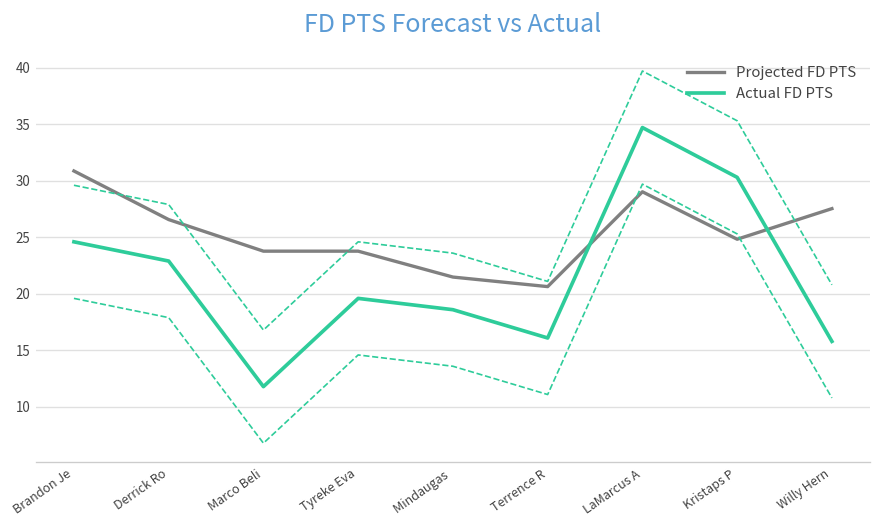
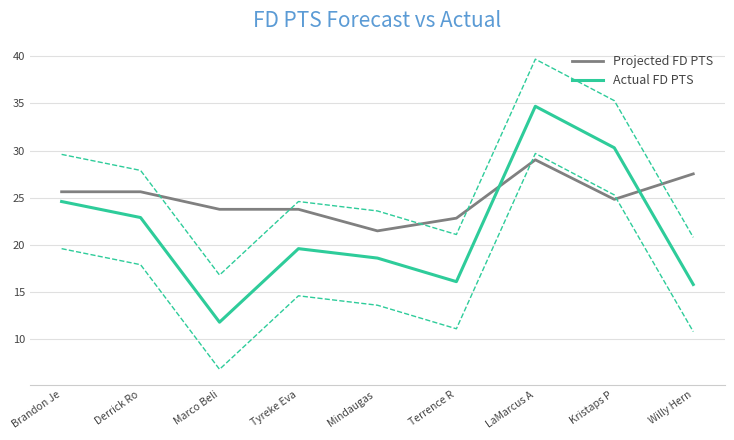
Projected FD PTS, Brandon Je: 31 -> 26
Projected FD PTS, Derrick Ro: 27 -> 26
Projected FD PTS, Terrence R: 21 -> 23
